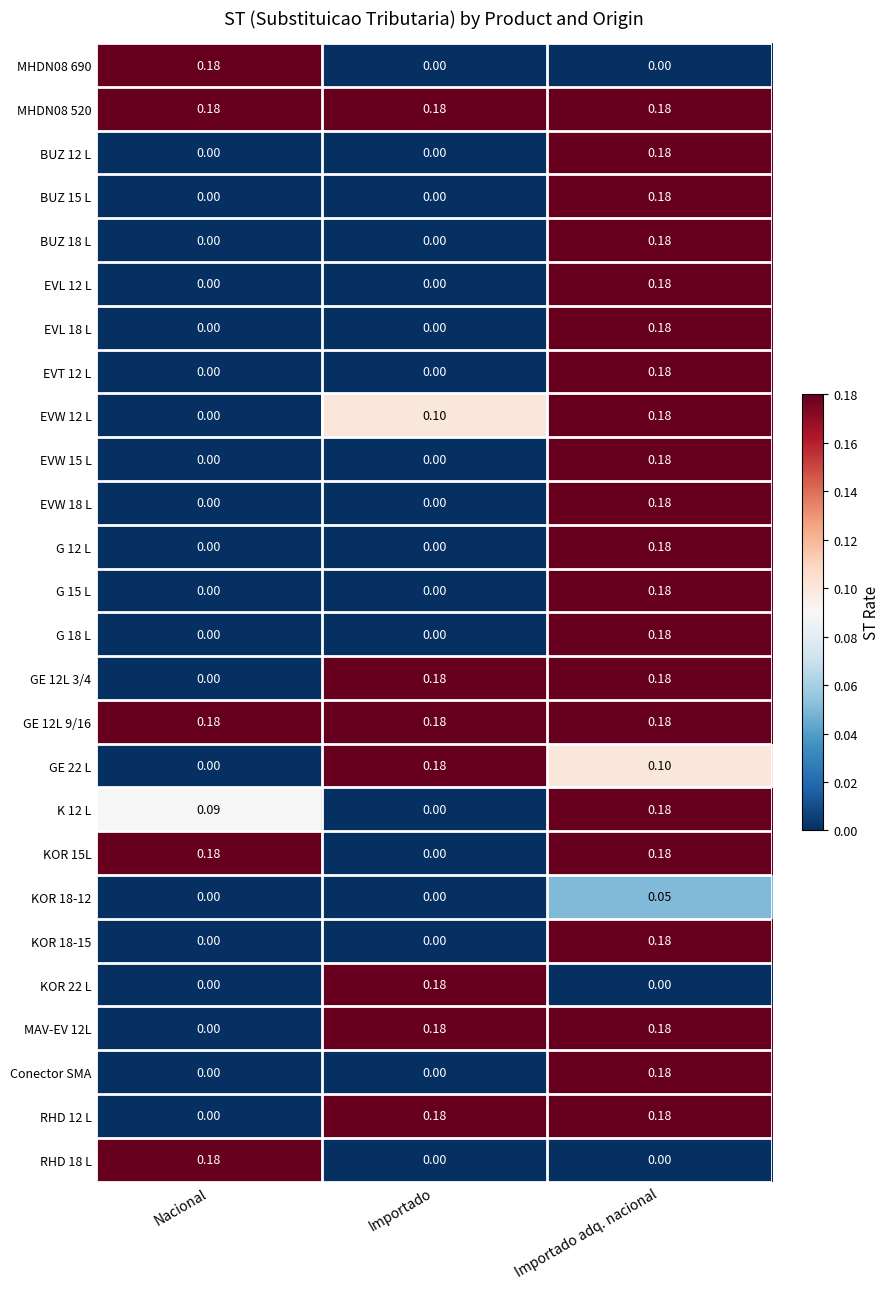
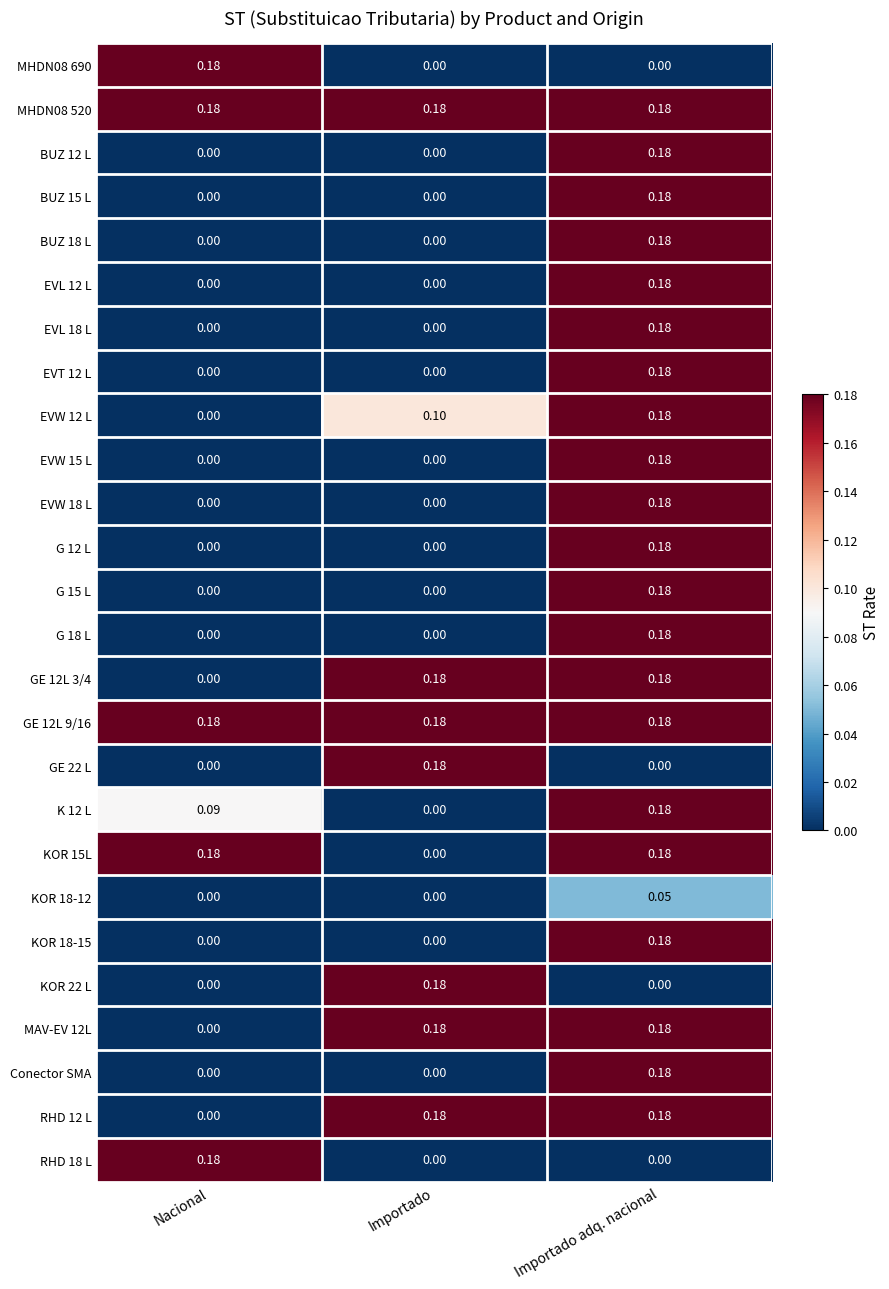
GE 22 L, Importado adq. nacional: 0.10 -> 0.00
